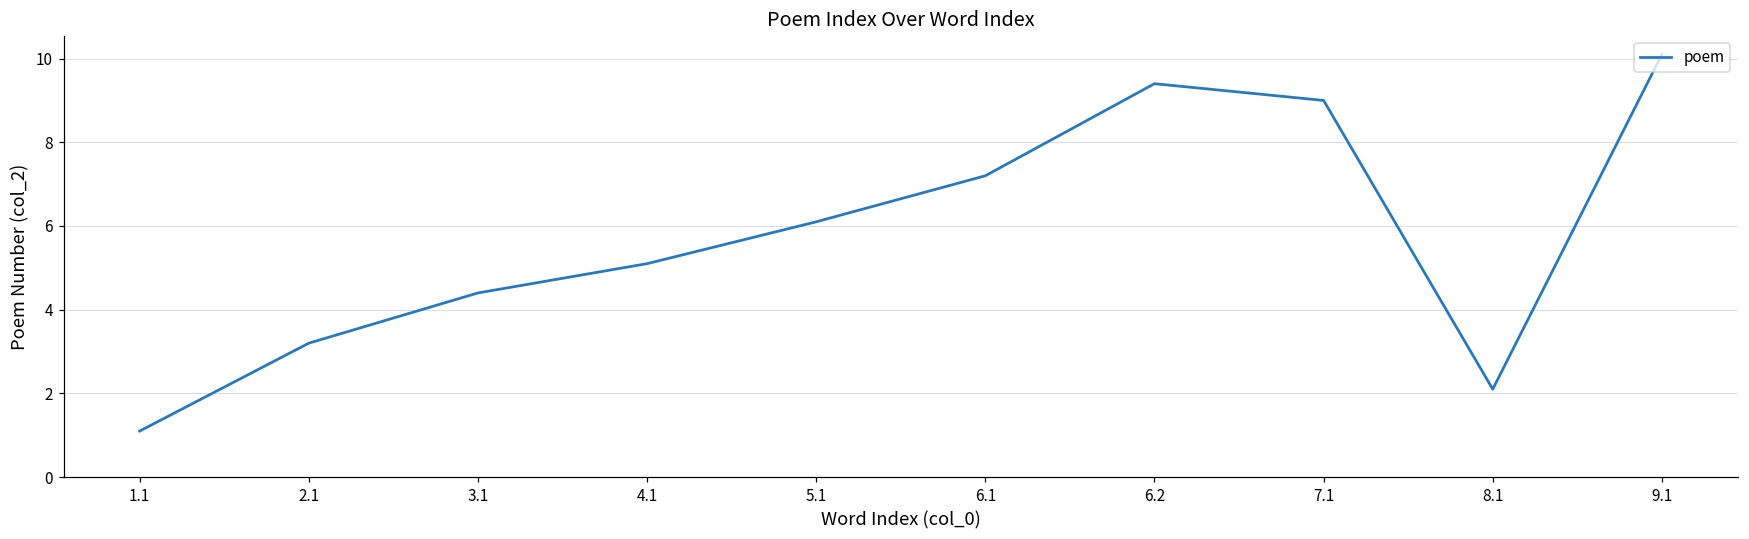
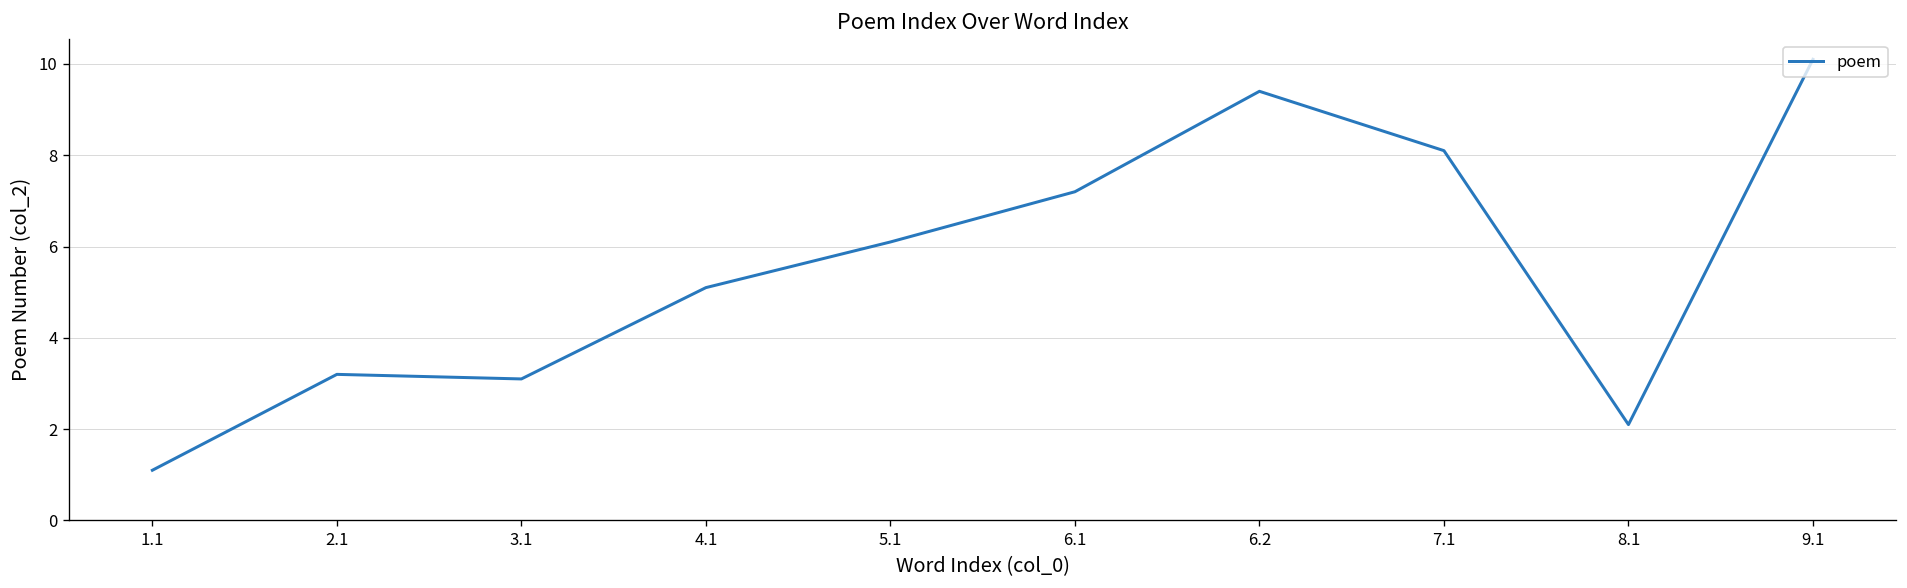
3.1: 4.4 -> 3.1
7.1: 9.0 -> 8.1
